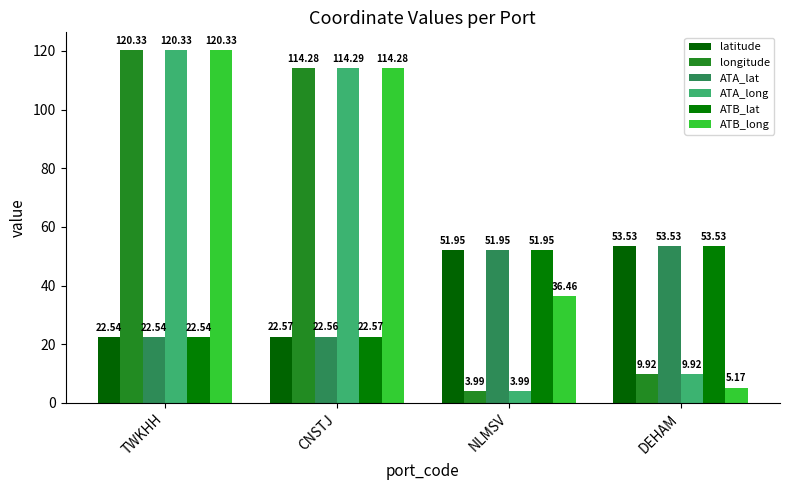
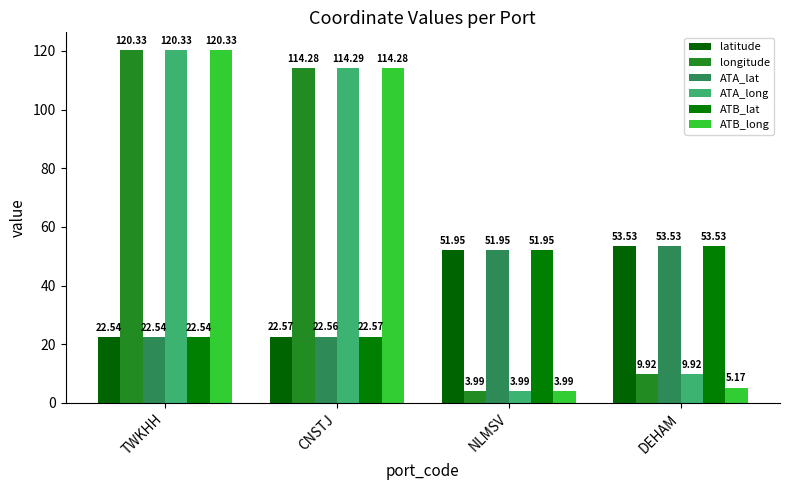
ATB_long, NLMSV: 36.46 -> 3.99
